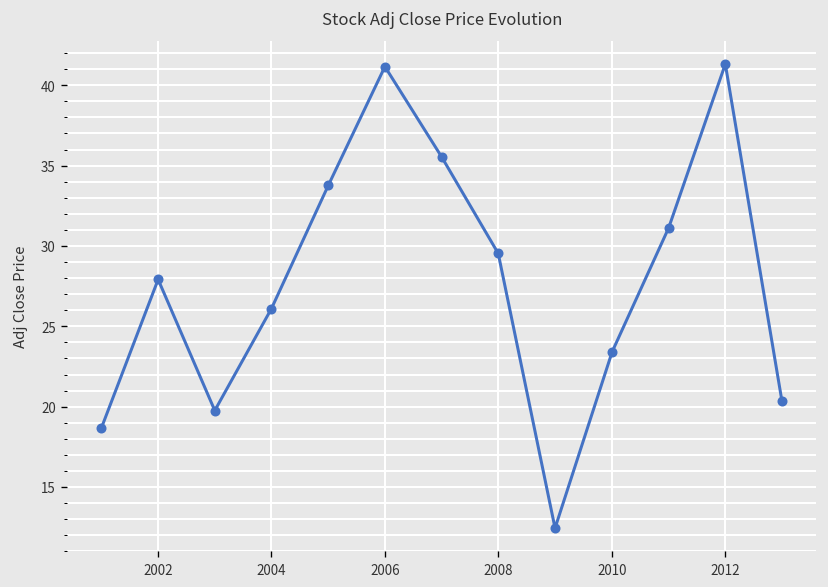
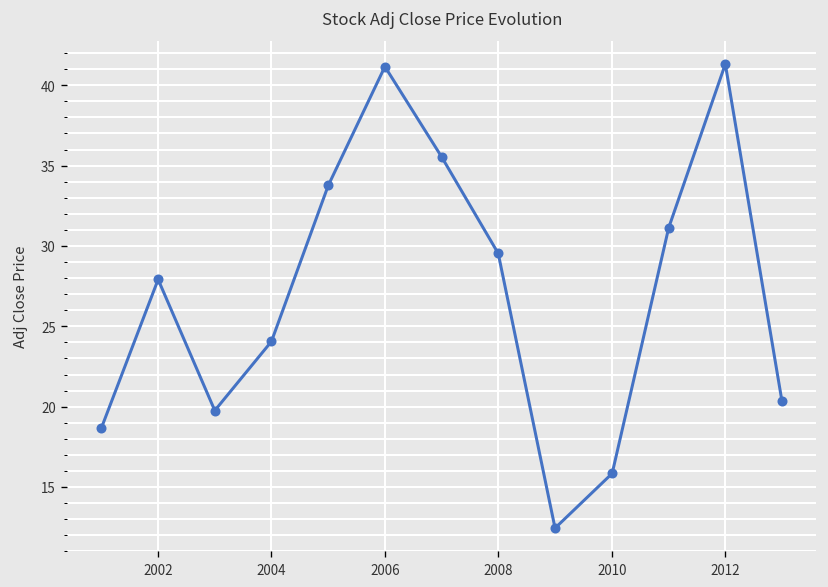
2004: 26.1 -> 24.1
2010: 23.4 -> 15.8
